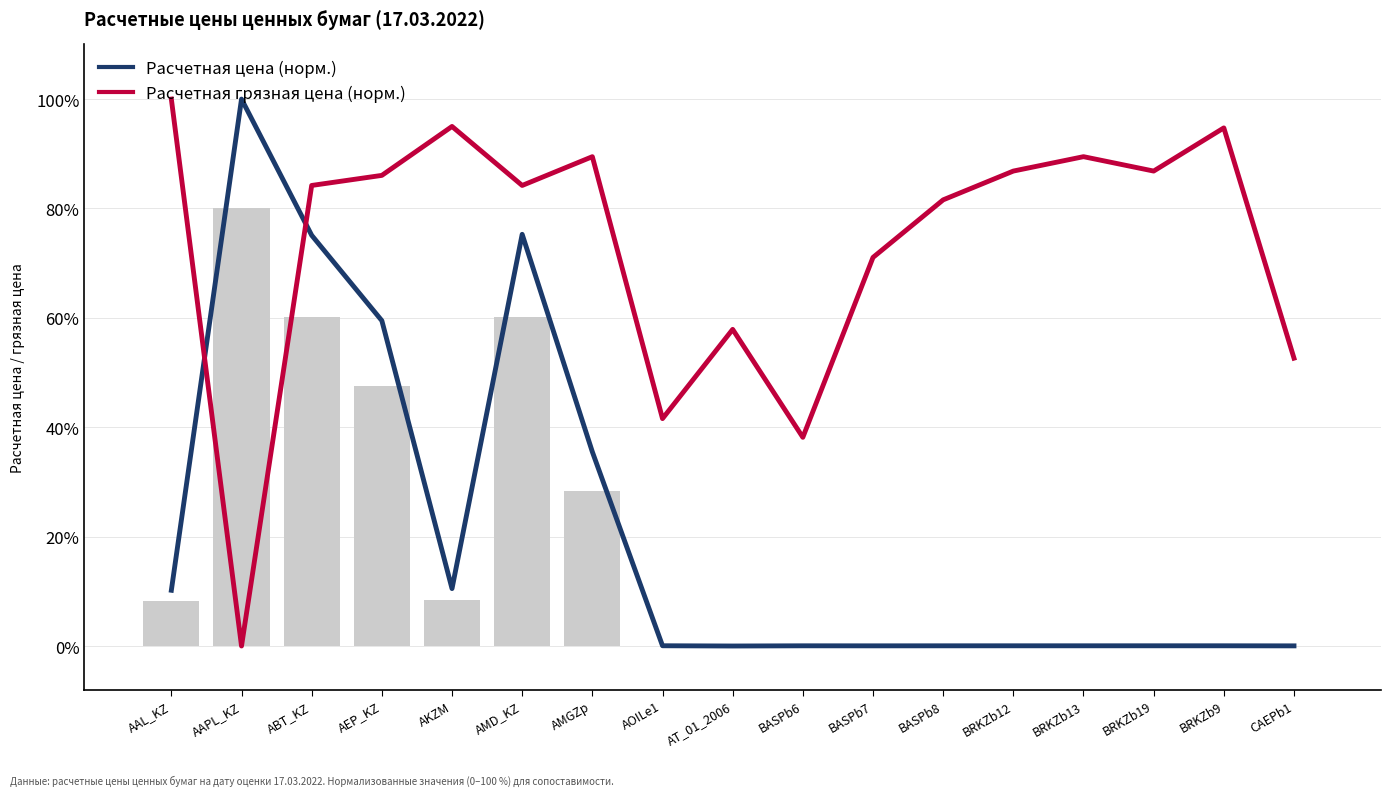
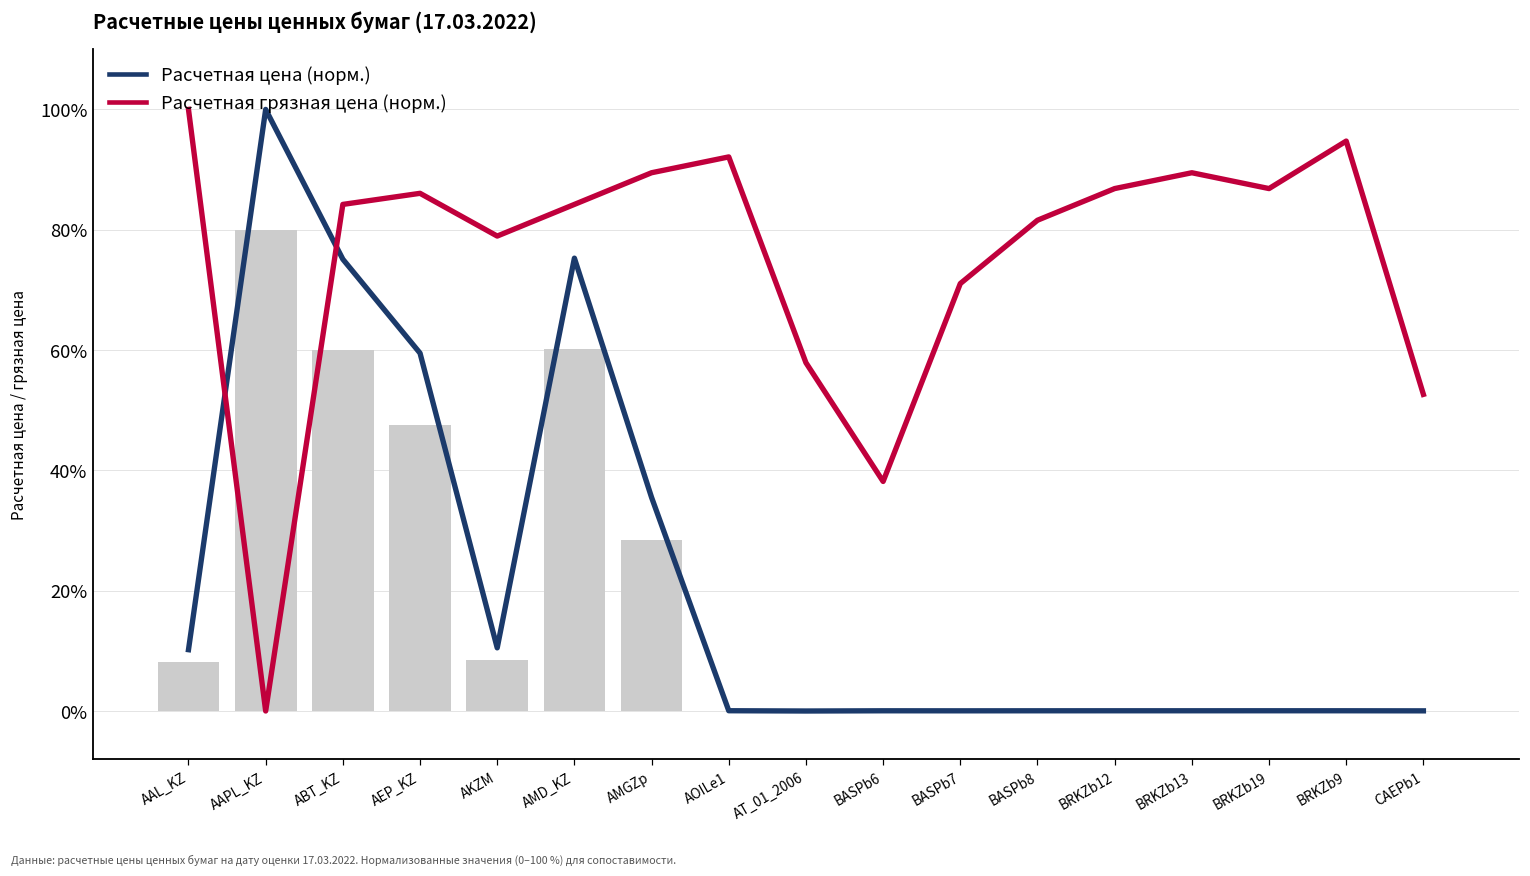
Расчетная грязная цена (норм.), AKZM: 95% -> 79%
Расчетная грязная цена (норм.), AOILe1: 42% -> 92%
